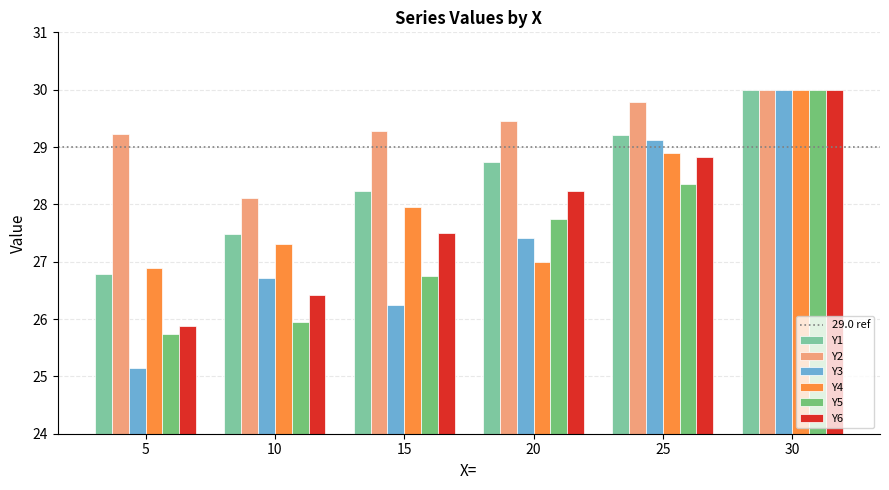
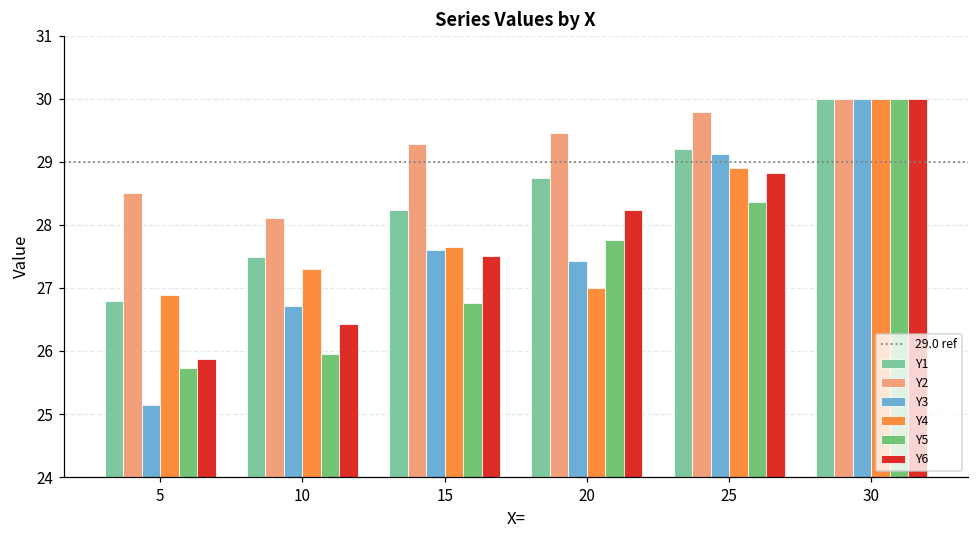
Y2, 5: 29.2 -> 28.5
Y3, 15: 26.3 -> 27.6
Y4, 15: 27.9 -> 27.7
